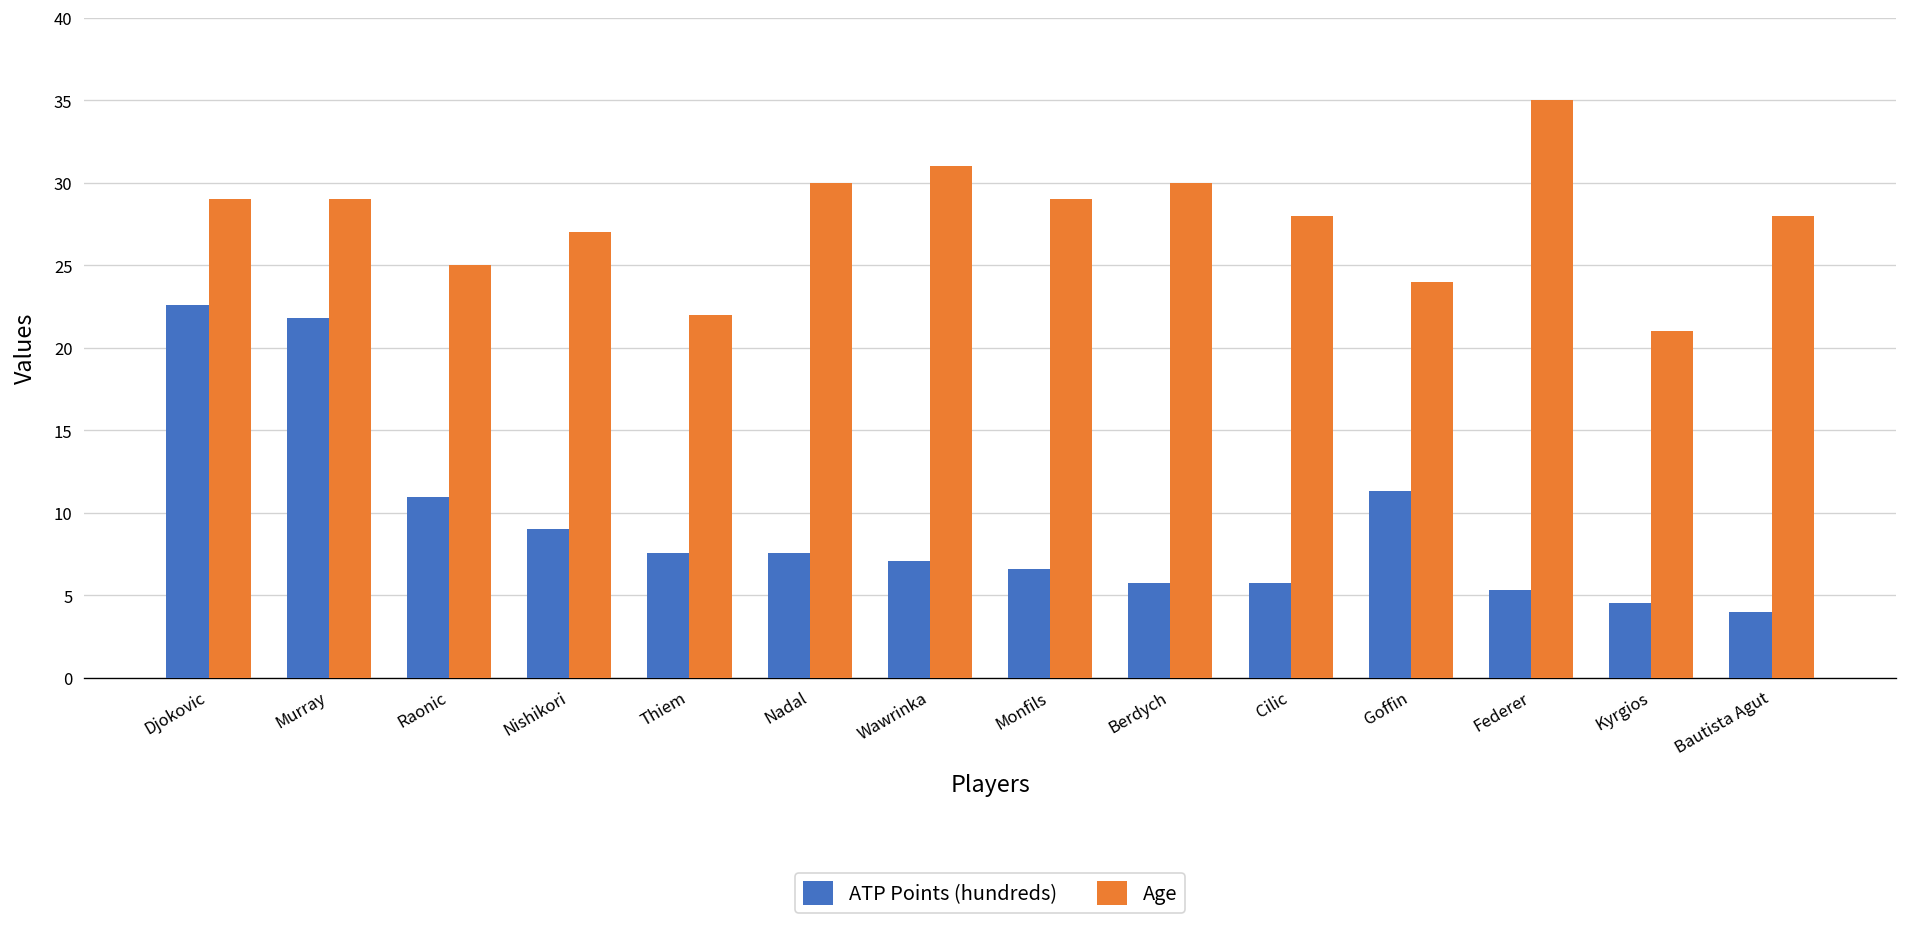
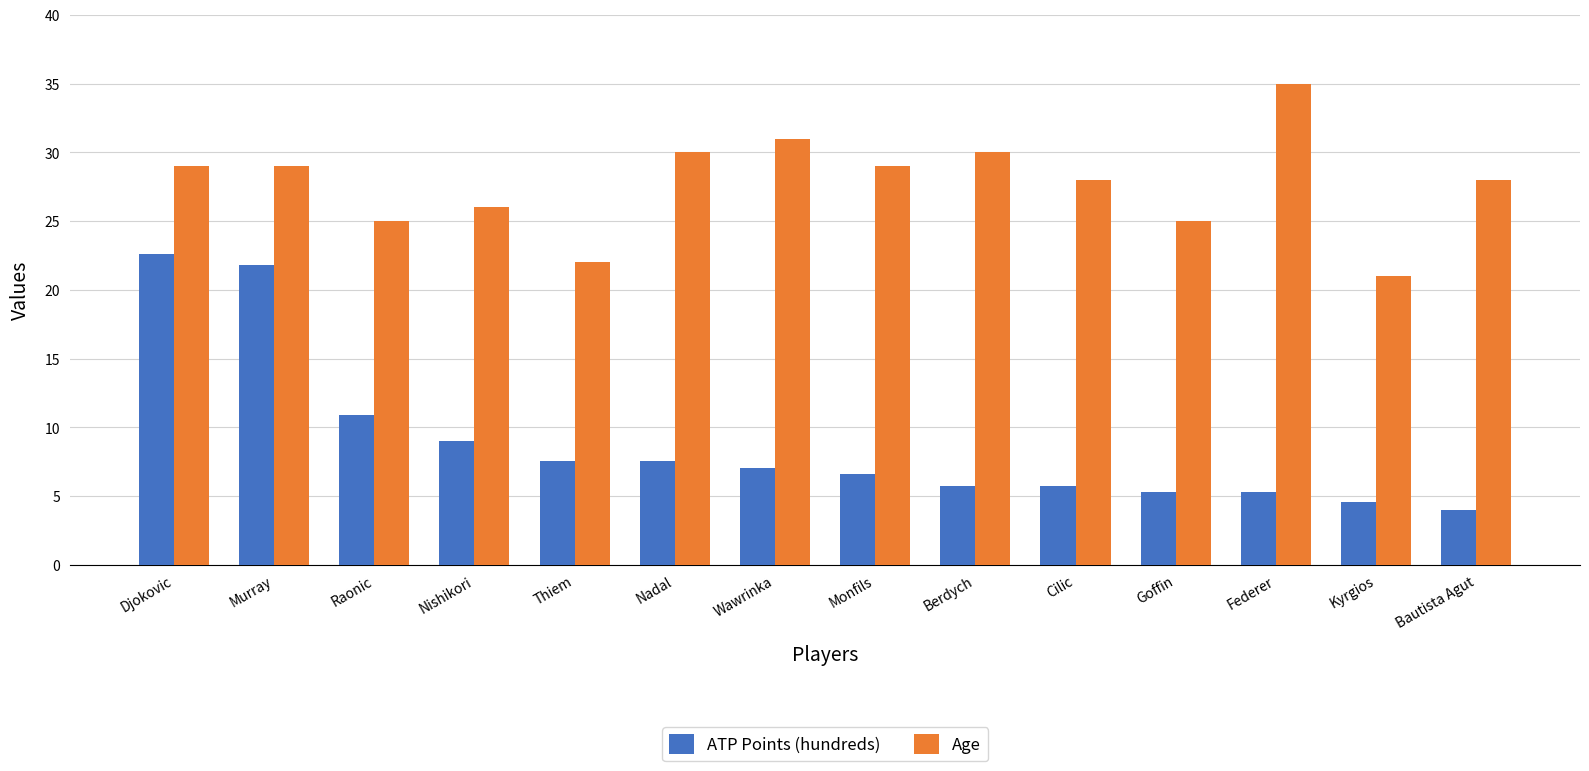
Age, Nishikori: 27 -> 26
ATP Points (hundreds), Goffin: 11.3 -> 5.3
Age, Goffin: 24 -> 25
